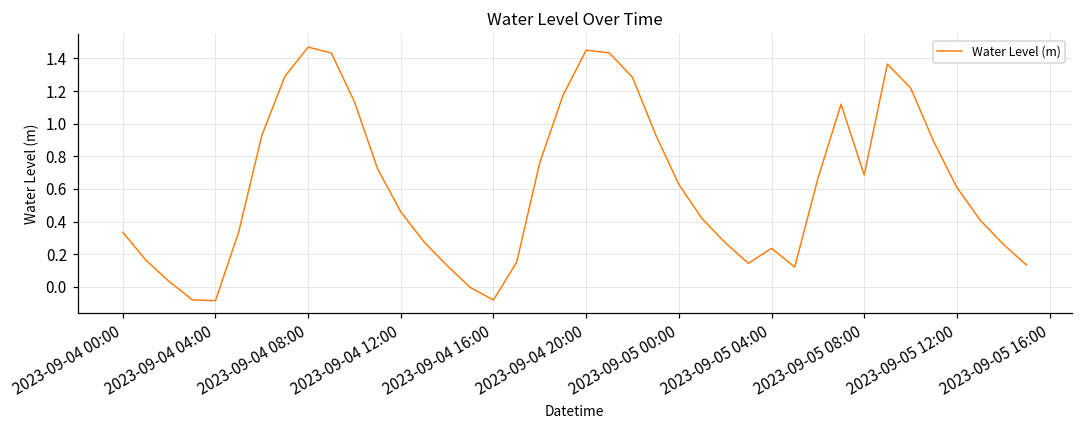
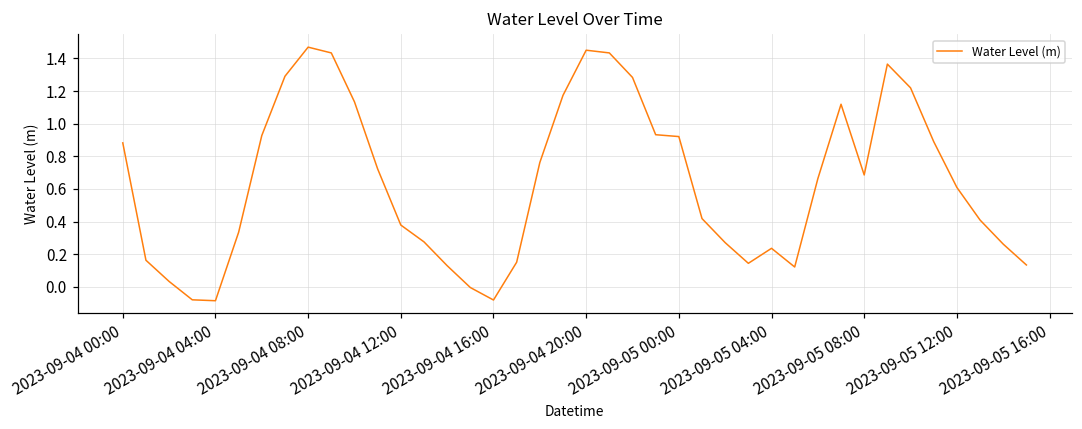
2023-09-04 00:00: 0.33 -> 0.88
2023-09-04 12:00: 0.46 -> 0.38
2023-09-05 00:00: 0.63 -> 0.92
